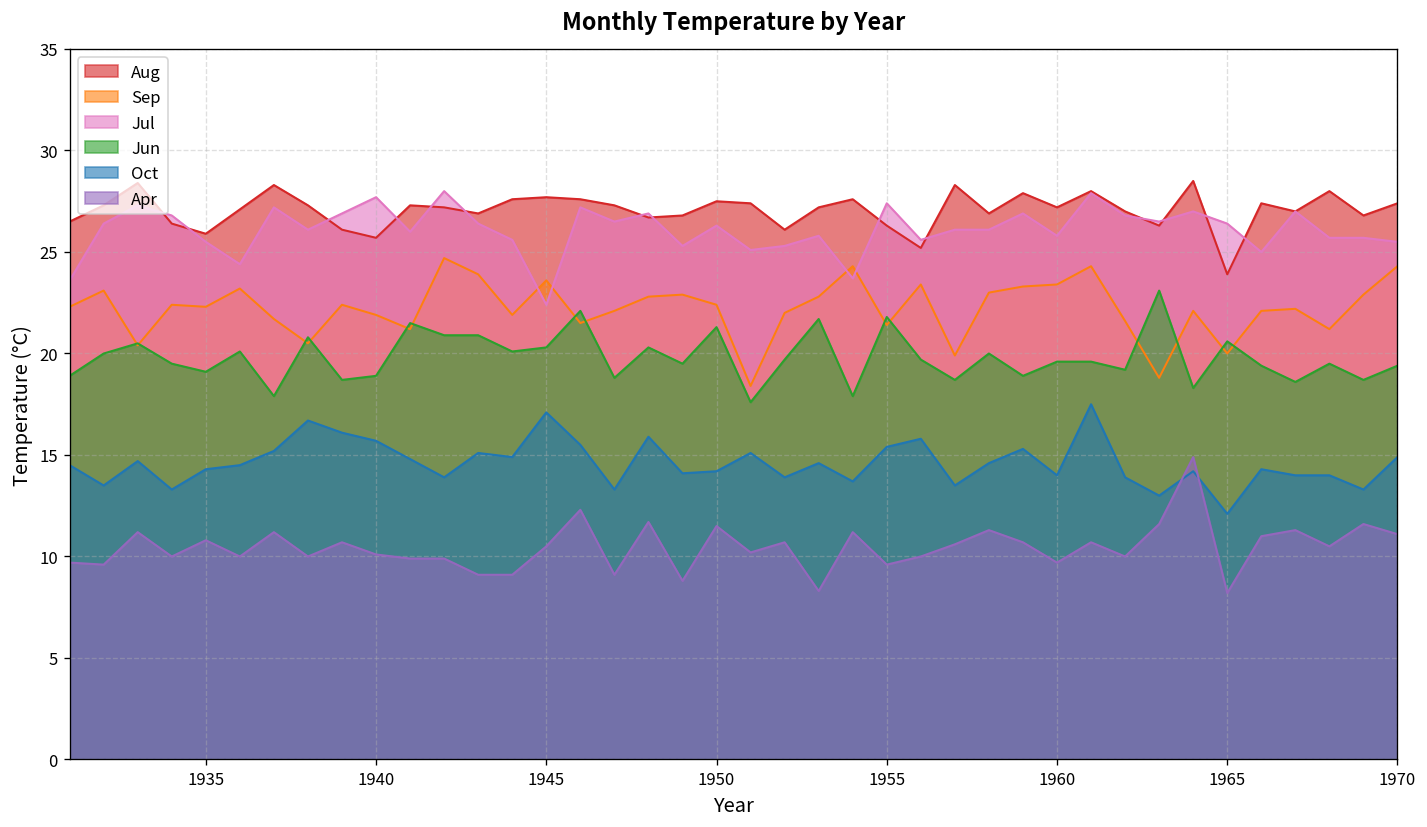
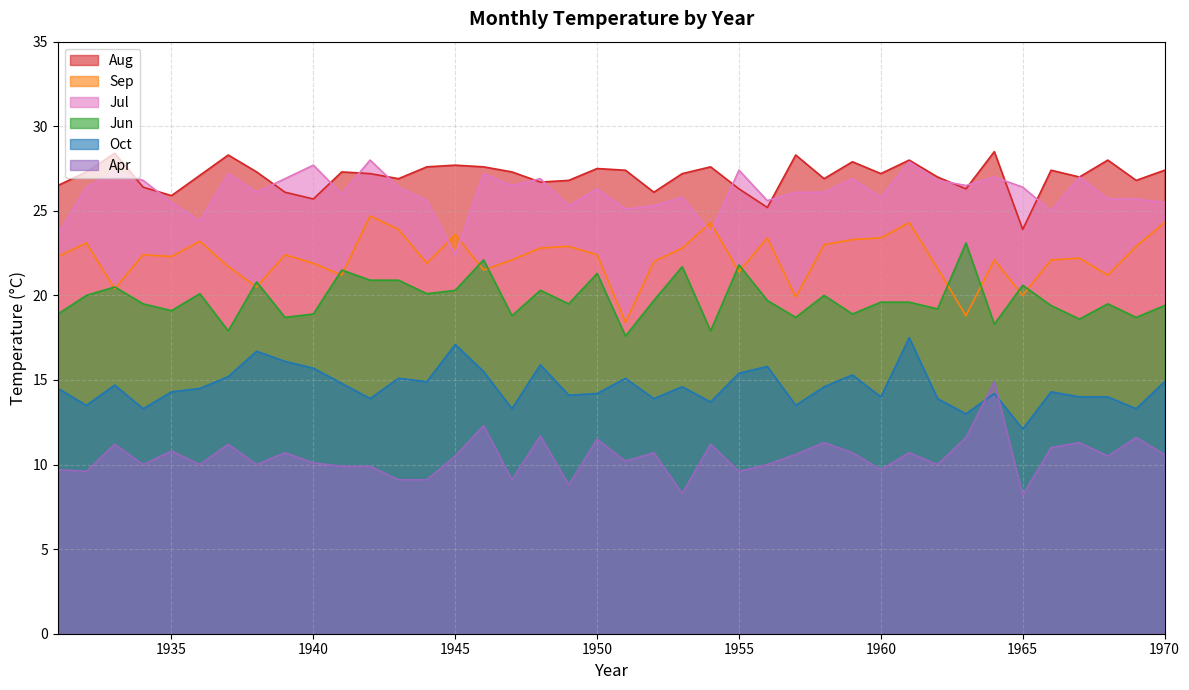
Apr, 1970: 11.1 -> 10.6
